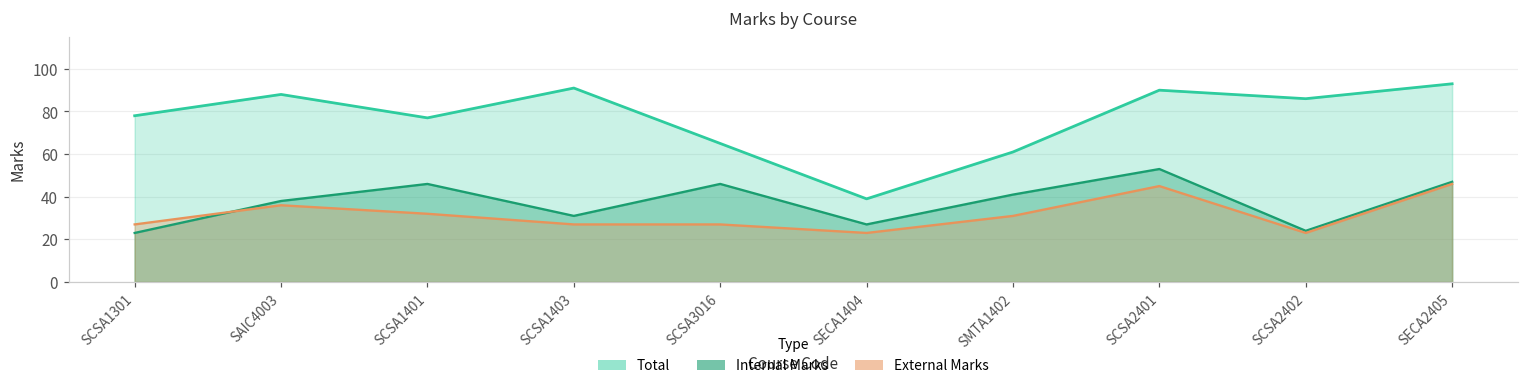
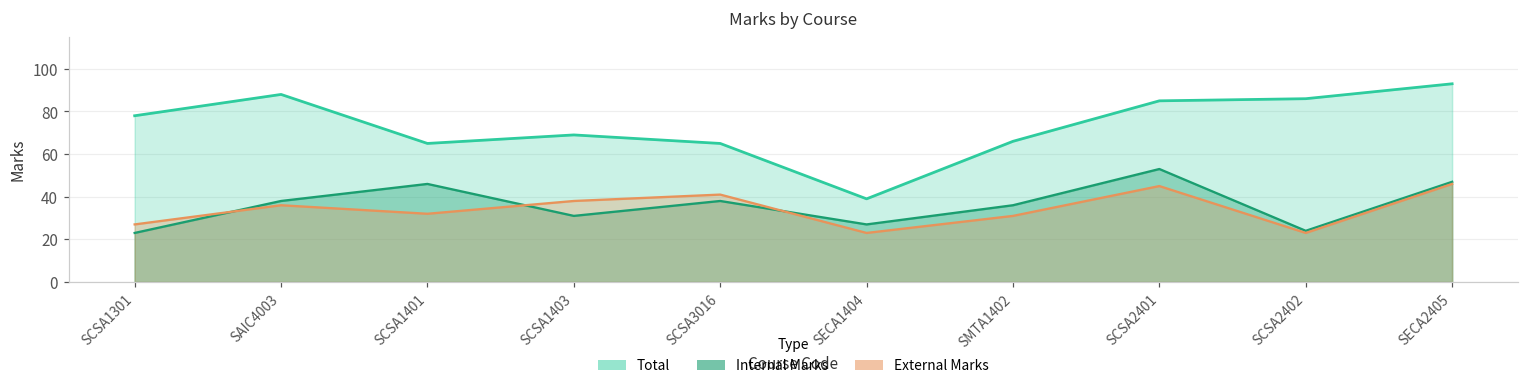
Total, SCSA1401: 77 -> 65
Total, SCSA1403: 91 -> 69
External Marks, SCSA1403: 27 -> 38
Internal Marks, SCSA3016: 46 -> 38
External Marks, SCSA3016: 27 -> 41
Total, SMTA1402: 61 -> 66
Internal Marks, SMTA1402: 41 -> 36
Total, SCSA2401: 90 -> 85
